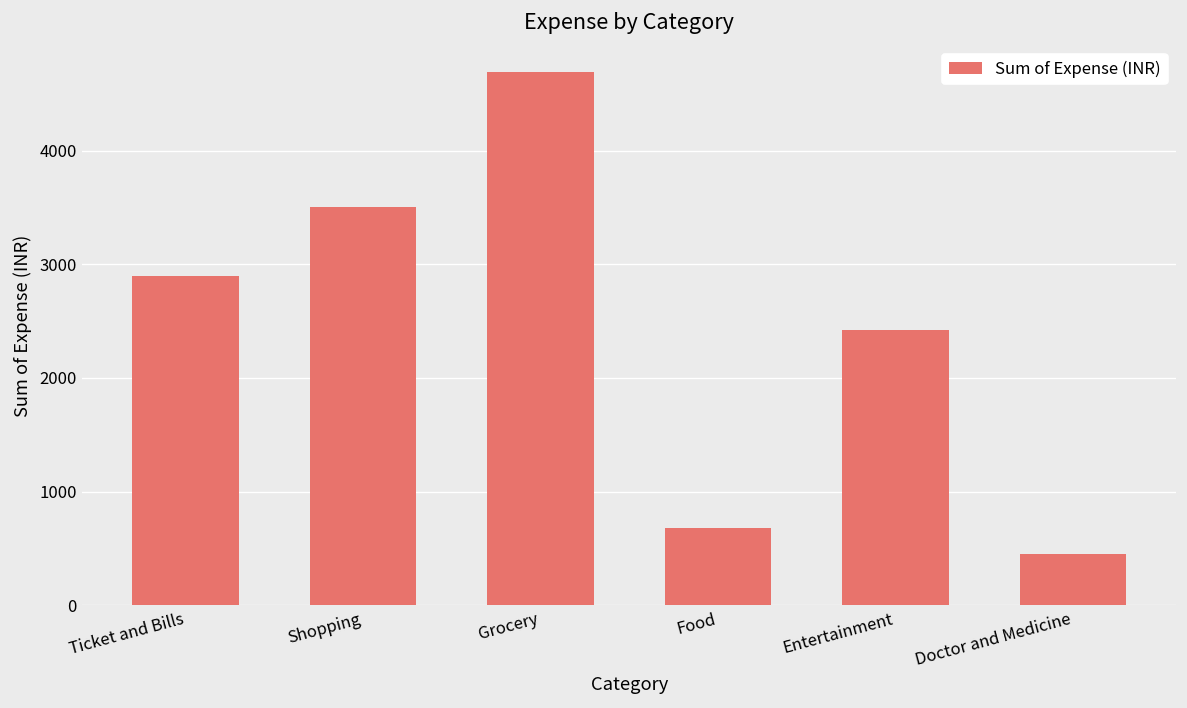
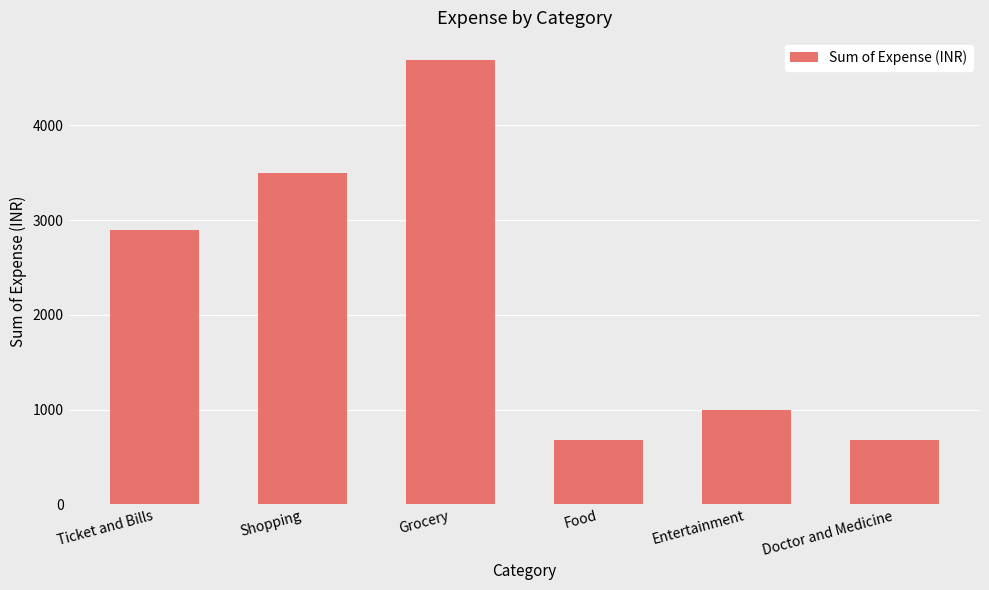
Entertainment: 2400 -> 1000
Doctor and Medicine: 500 -> 700
